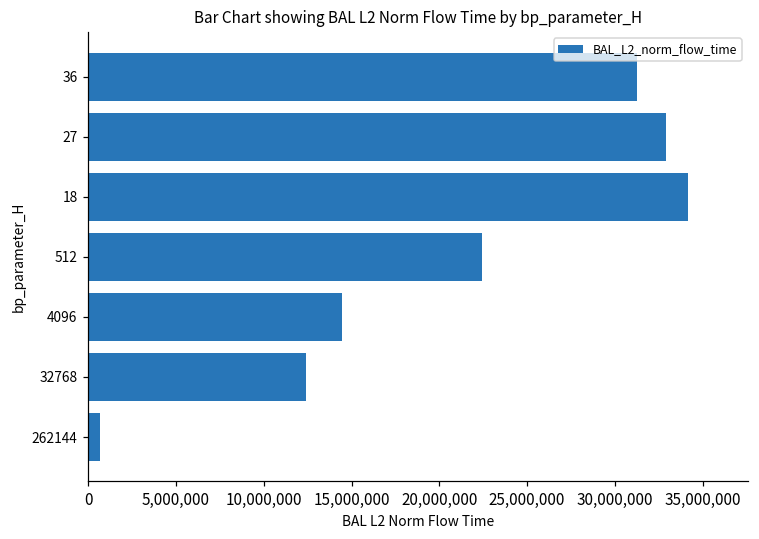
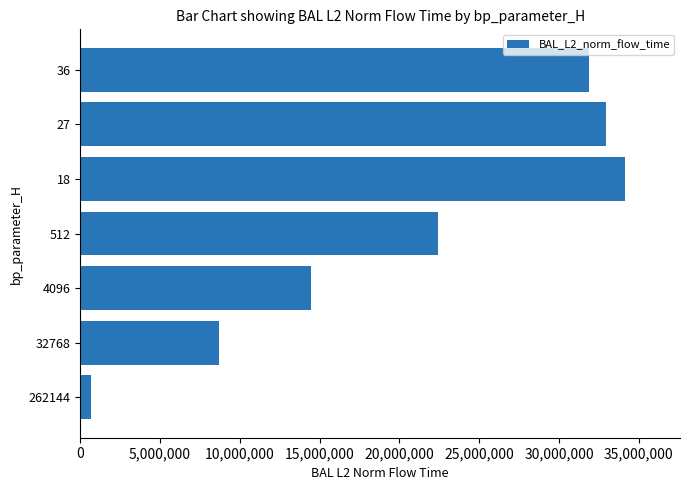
36: 31,300,000 -> 31,900,000
32768: 12,400,000 -> 8,700,000
